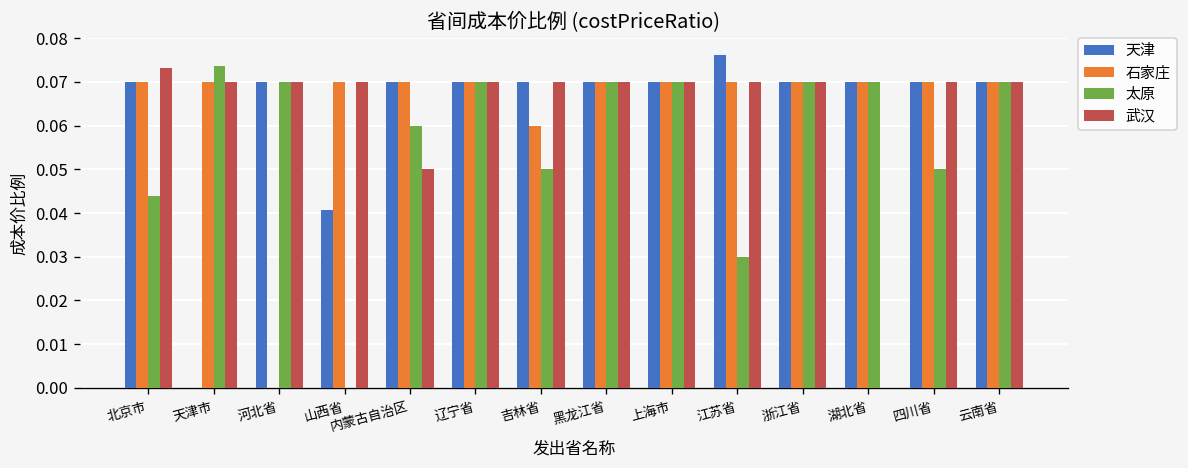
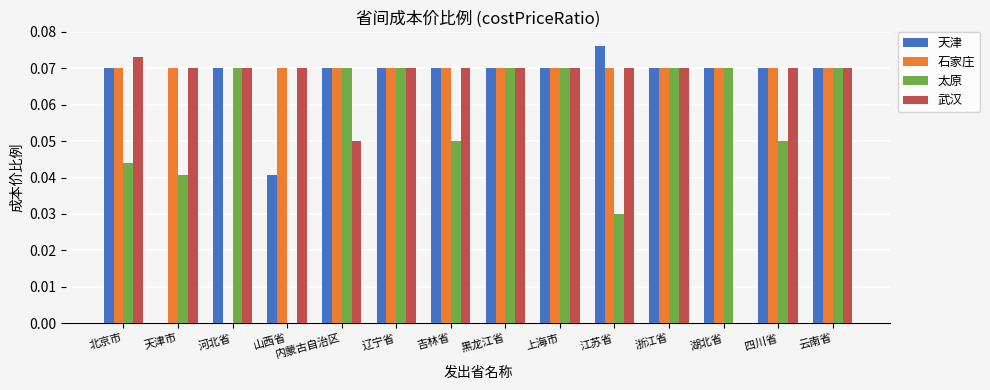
太原, 天津市: 0.074 -> 0.041
太原, 内蒙古自治区: 0.06 -> 0.07
石家庄, 吉林省: 0.06 -> 0.07
